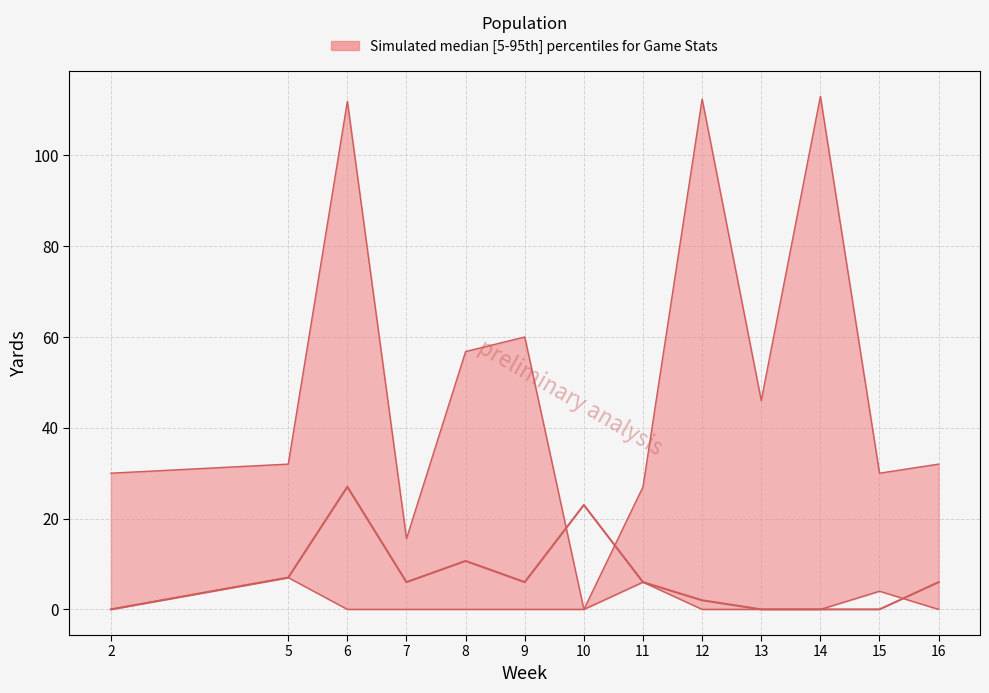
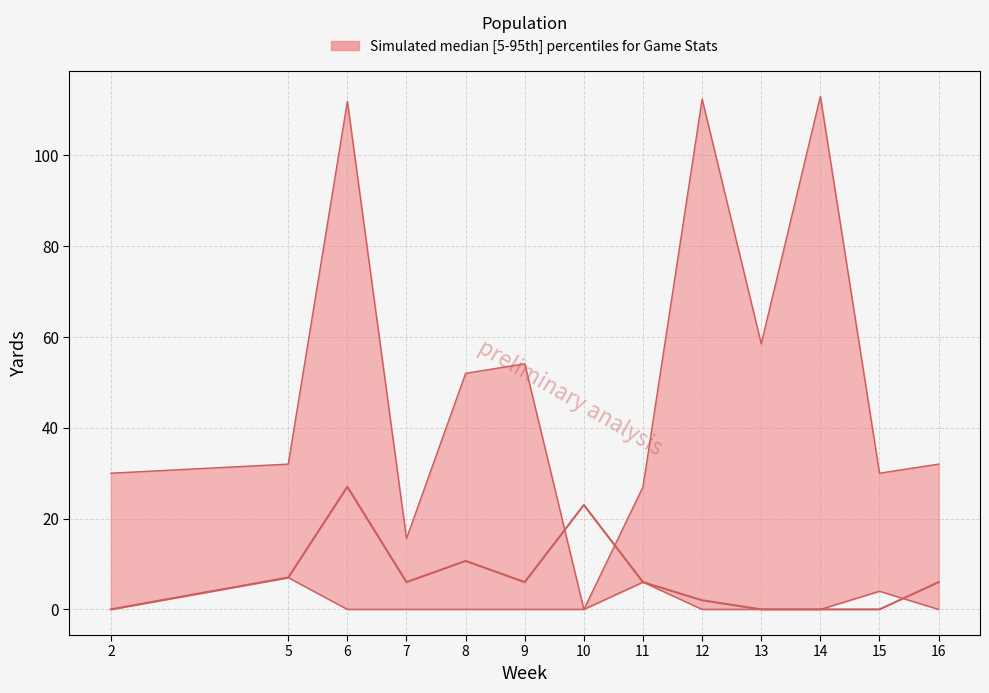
Simulated median [5-95th] percentiles for Game Stats, 8: 57 -> 52
Simulated median [5-95th] percentiles for Game Stats, 9: 60 -> 54
Simulated median [5-95th] percentiles for Game Stats, 13: 46 -> 59
